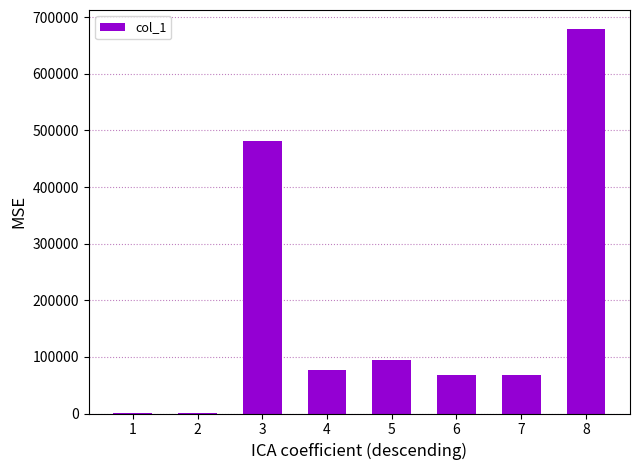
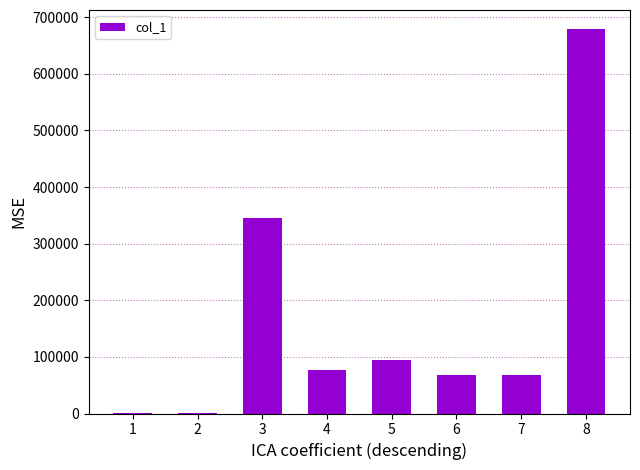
3: 480000 -> 350000
